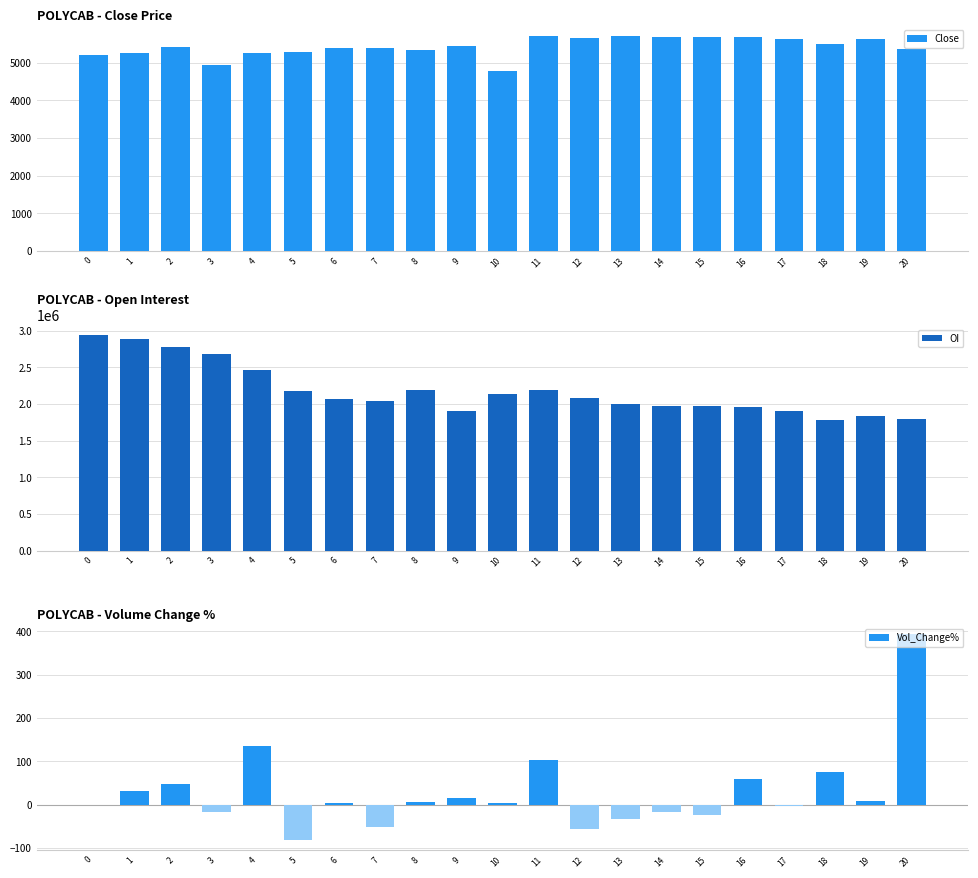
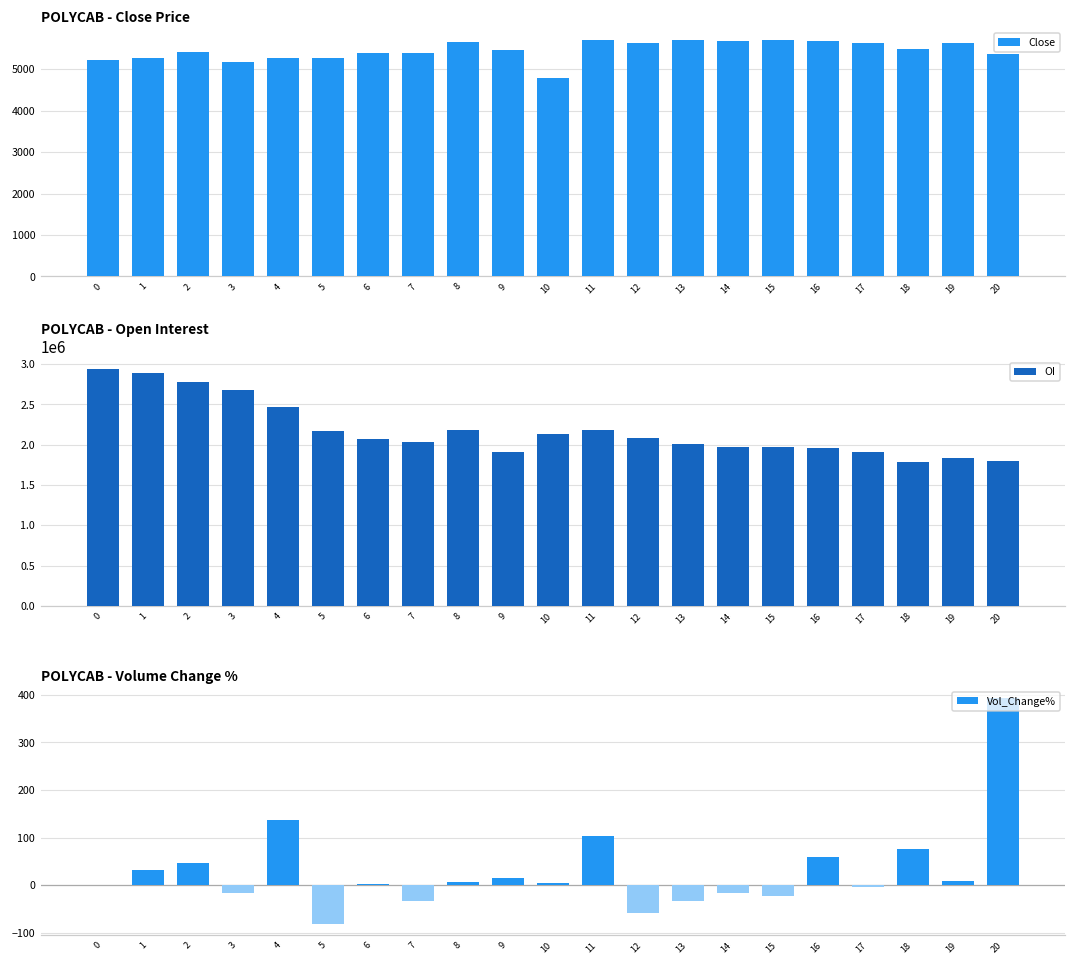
POLYCAB - Close Price, 3: 4900 -> 5200
POLYCAB - Close Price, 8: 5300 -> 5700
POLYCAB - Volume Change %, 7: -50 -> -30
